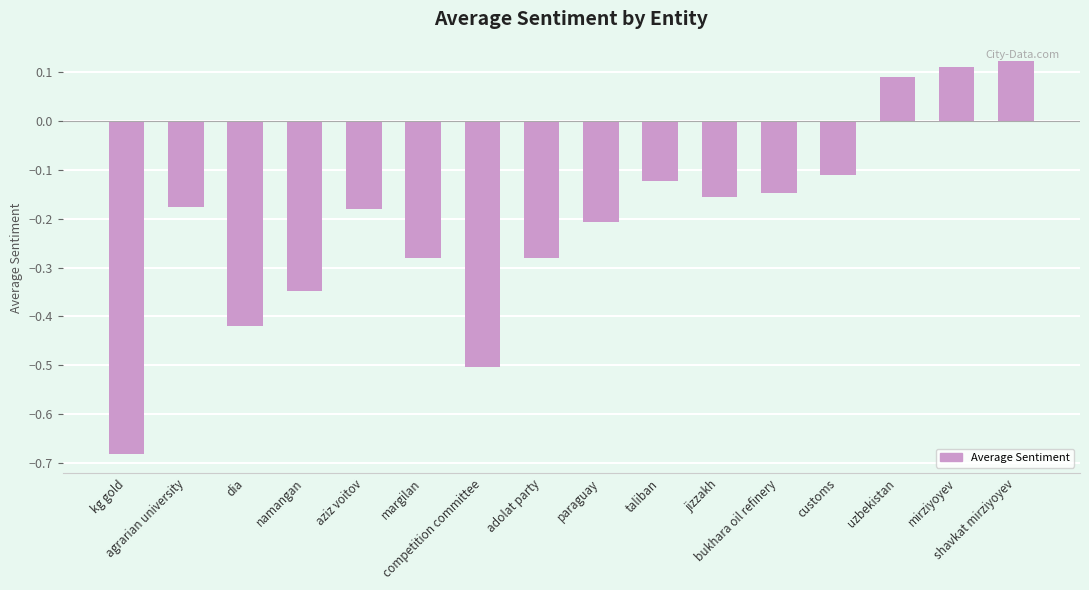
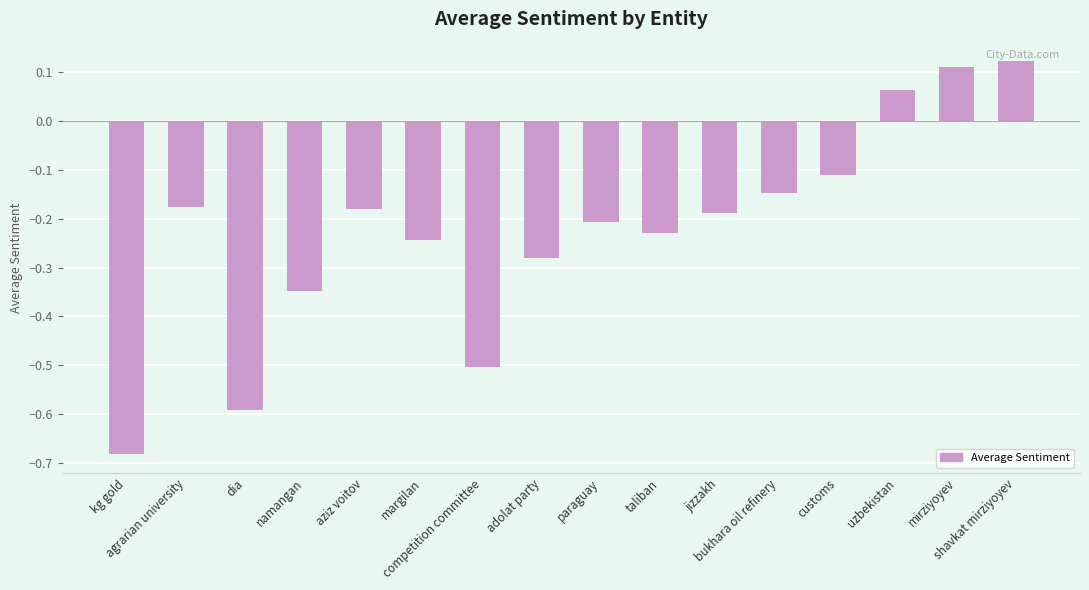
dia: -0.42 -> -0.59
margilan: -0.28 -> -0.24
taliban: -0.12 -> -0.23
jizzakh: -0.16 -> -0.19
uzbekistan: 0.09 -> 0.06
